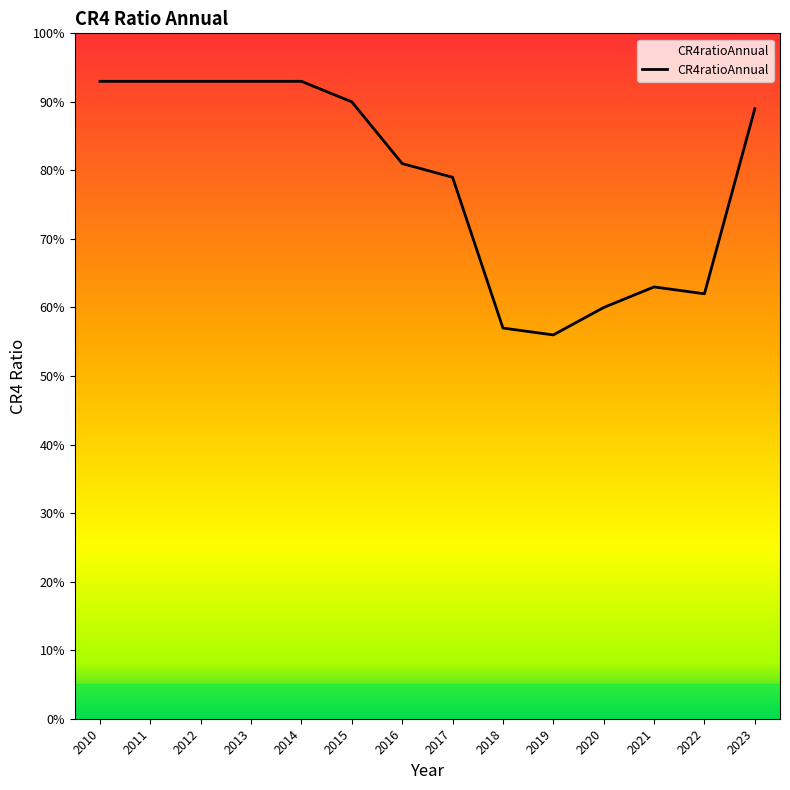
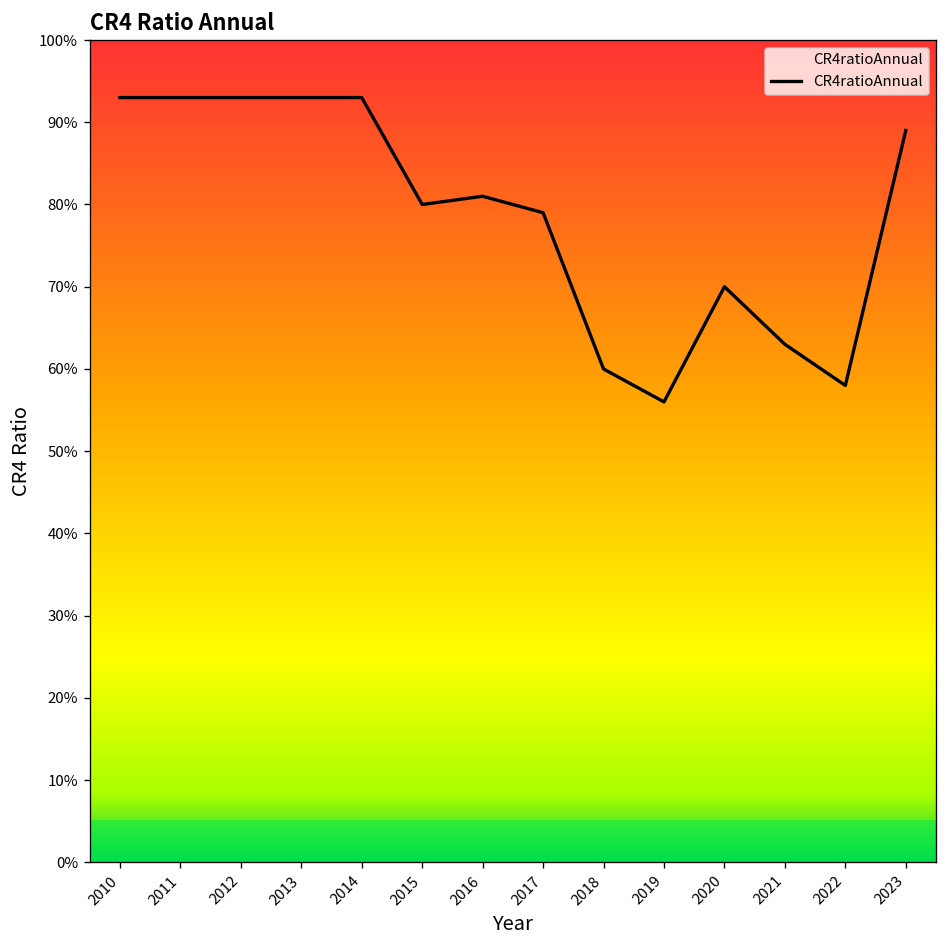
2015: 90% -> 80%
2018: 57% -> 60%
2020: 60% -> 70%
2022: 62% -> 58%
